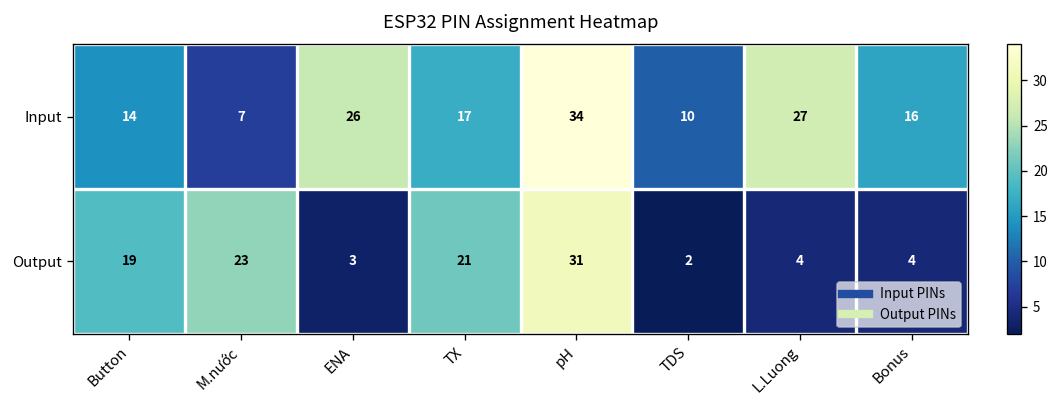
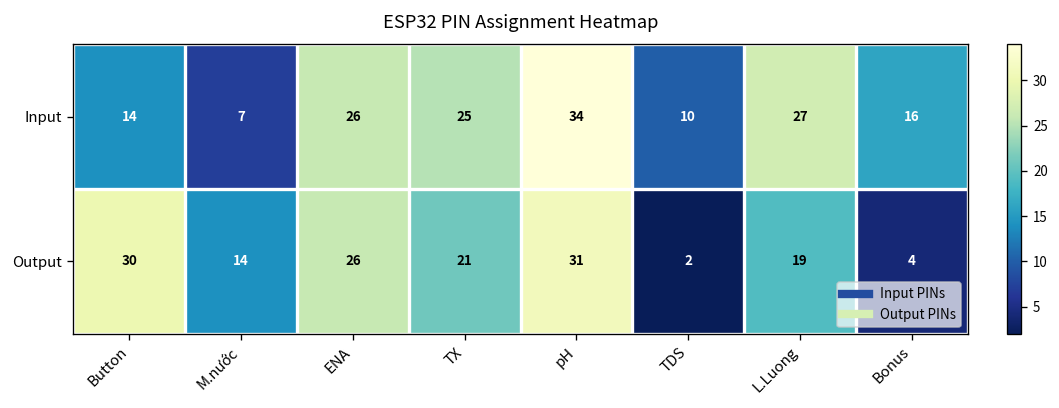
Input, TX: 17 -> 25
Output, Button: 19 -> 30
Output, M.nước: 23 -> 14
Output, ENA: 3 -> 26
Output, L.Luong: 4 -> 19
